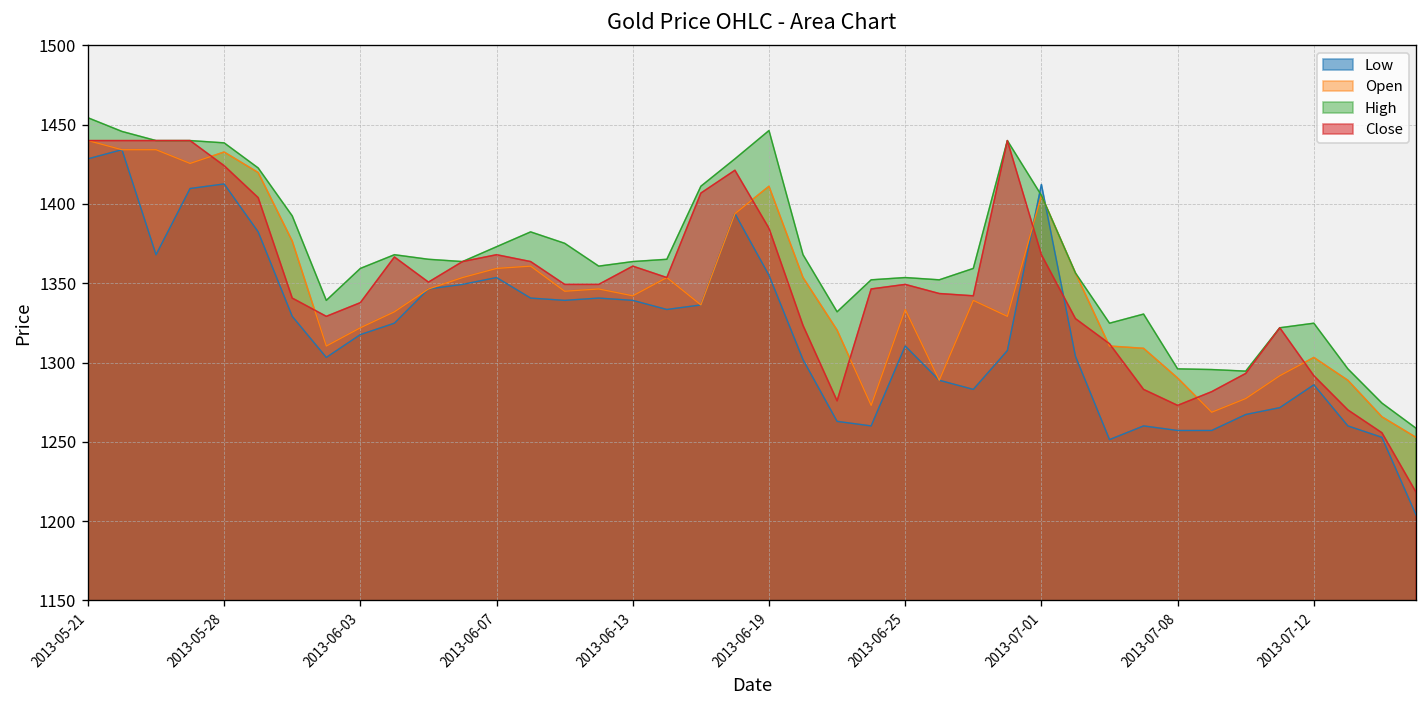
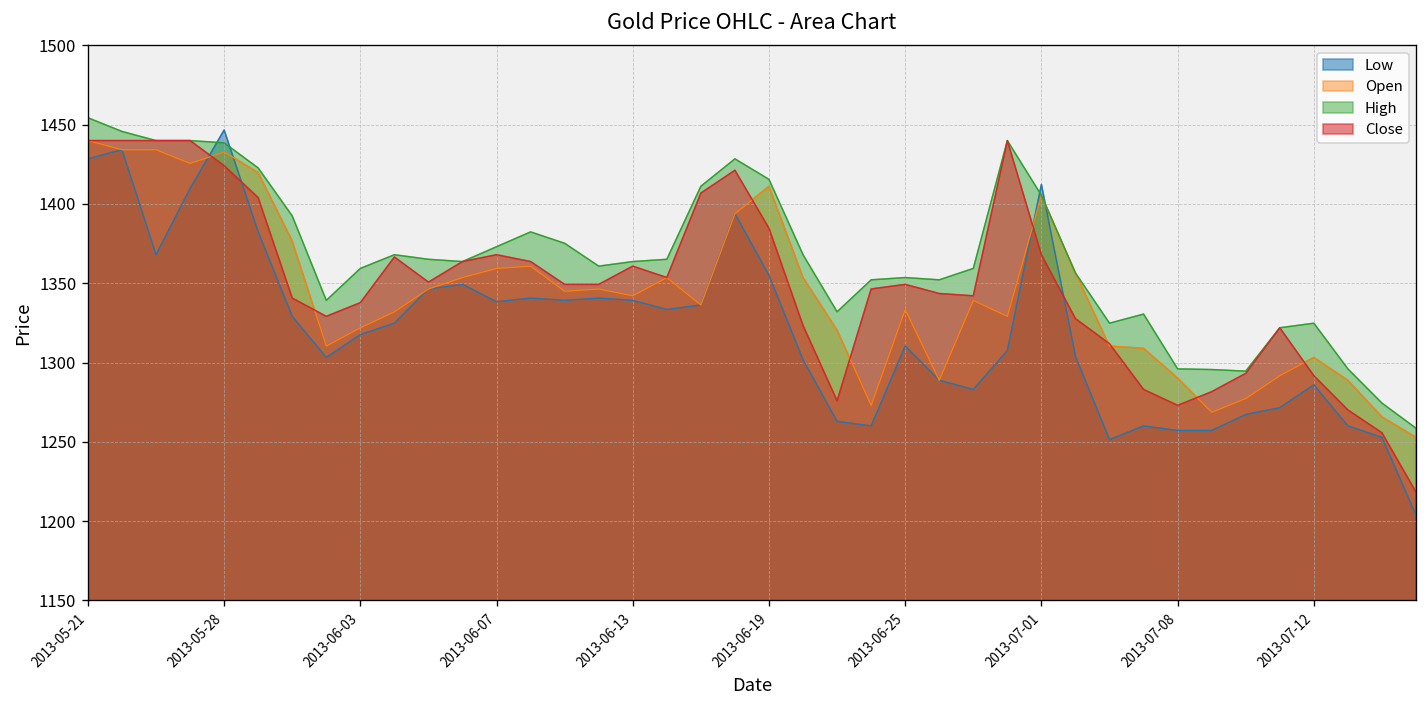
Low, 2013-05-28: 1413 -> 1447
Low, 2013-06-07: 1354 -> 1338
High, 2013-06-19: 1446 -> 1416
